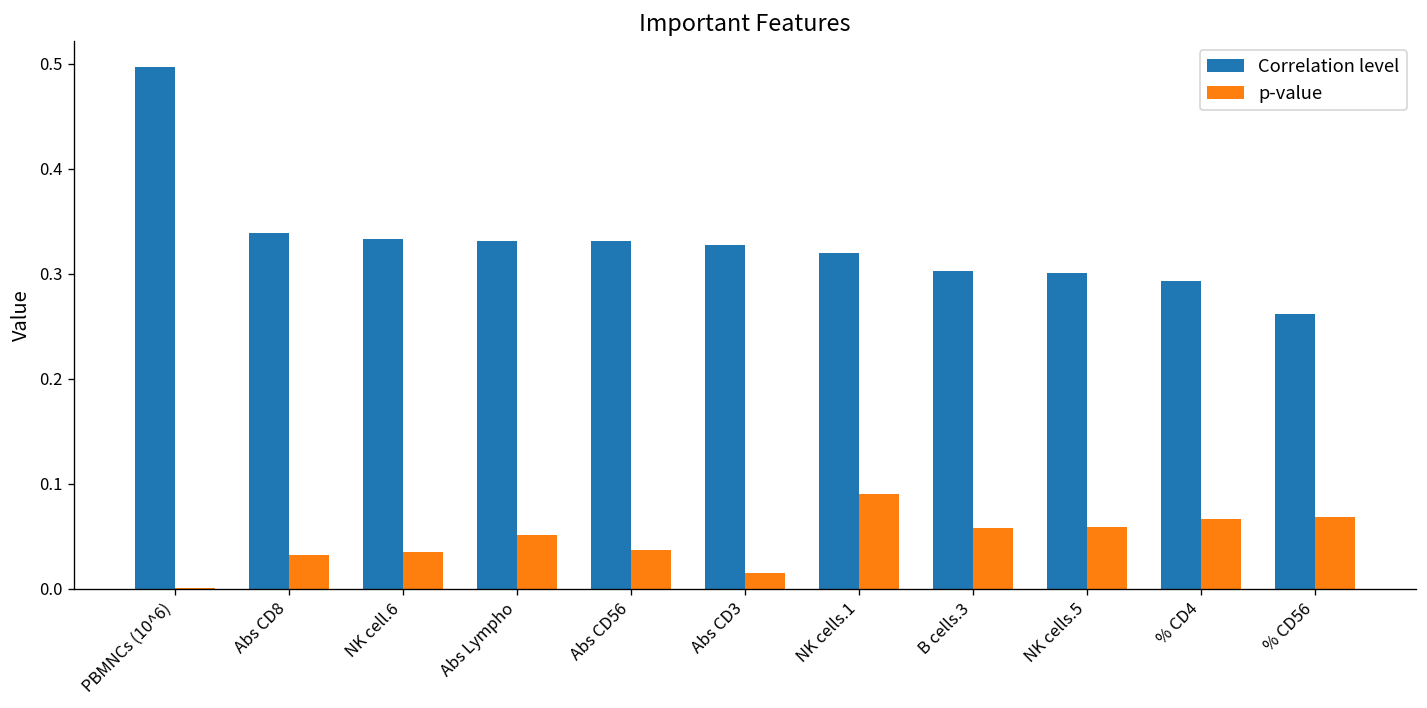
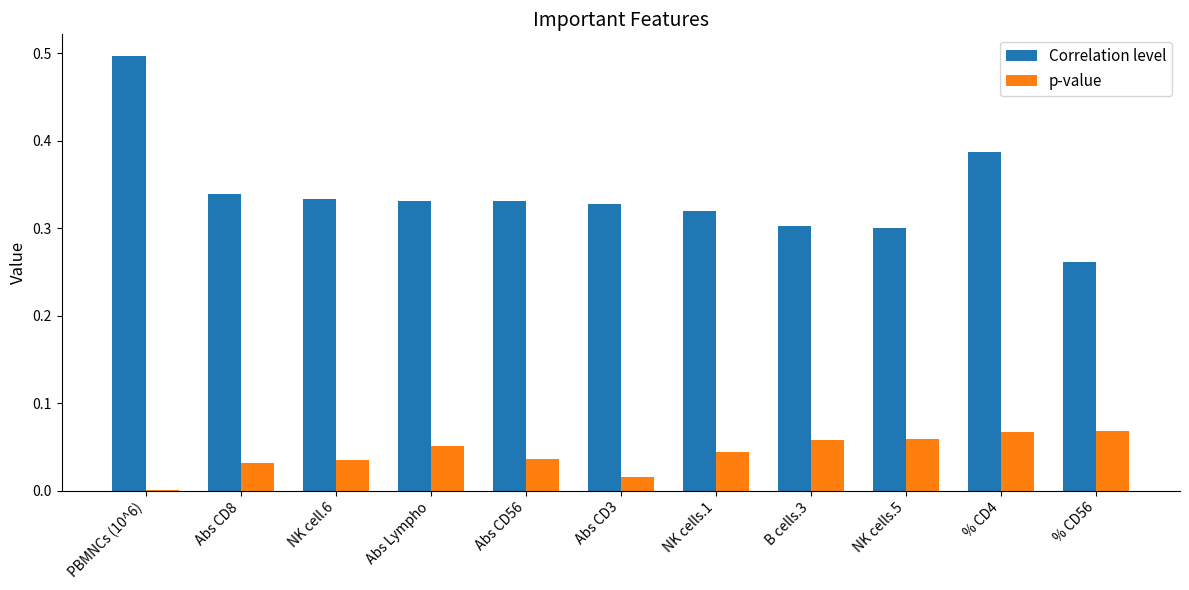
p-value, NK cells.1: 0.09 -> 0.04
Correlation level, % CD4: 0.29 -> 0.39
